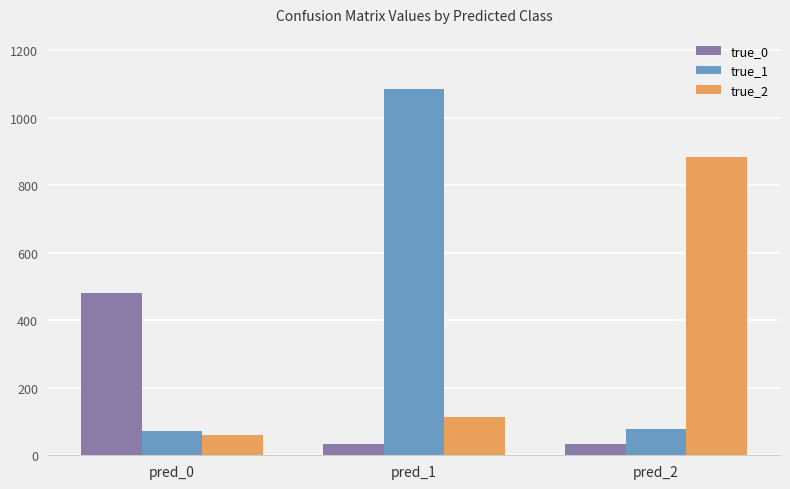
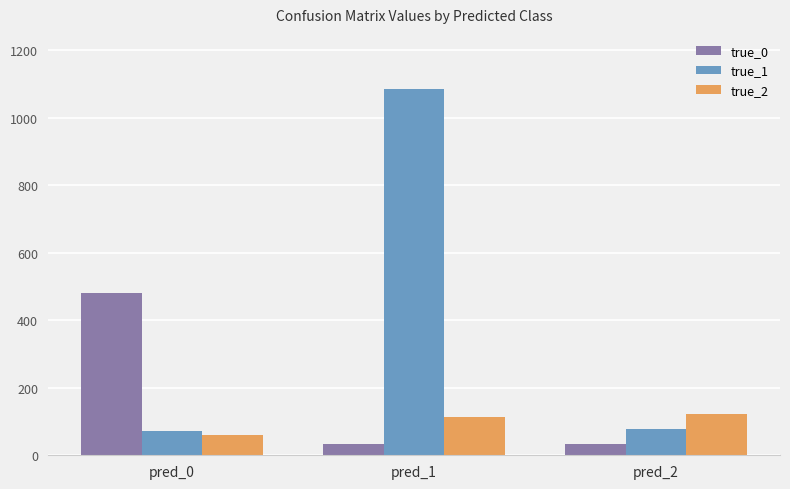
true_2, pred_2: 880 -> 120
